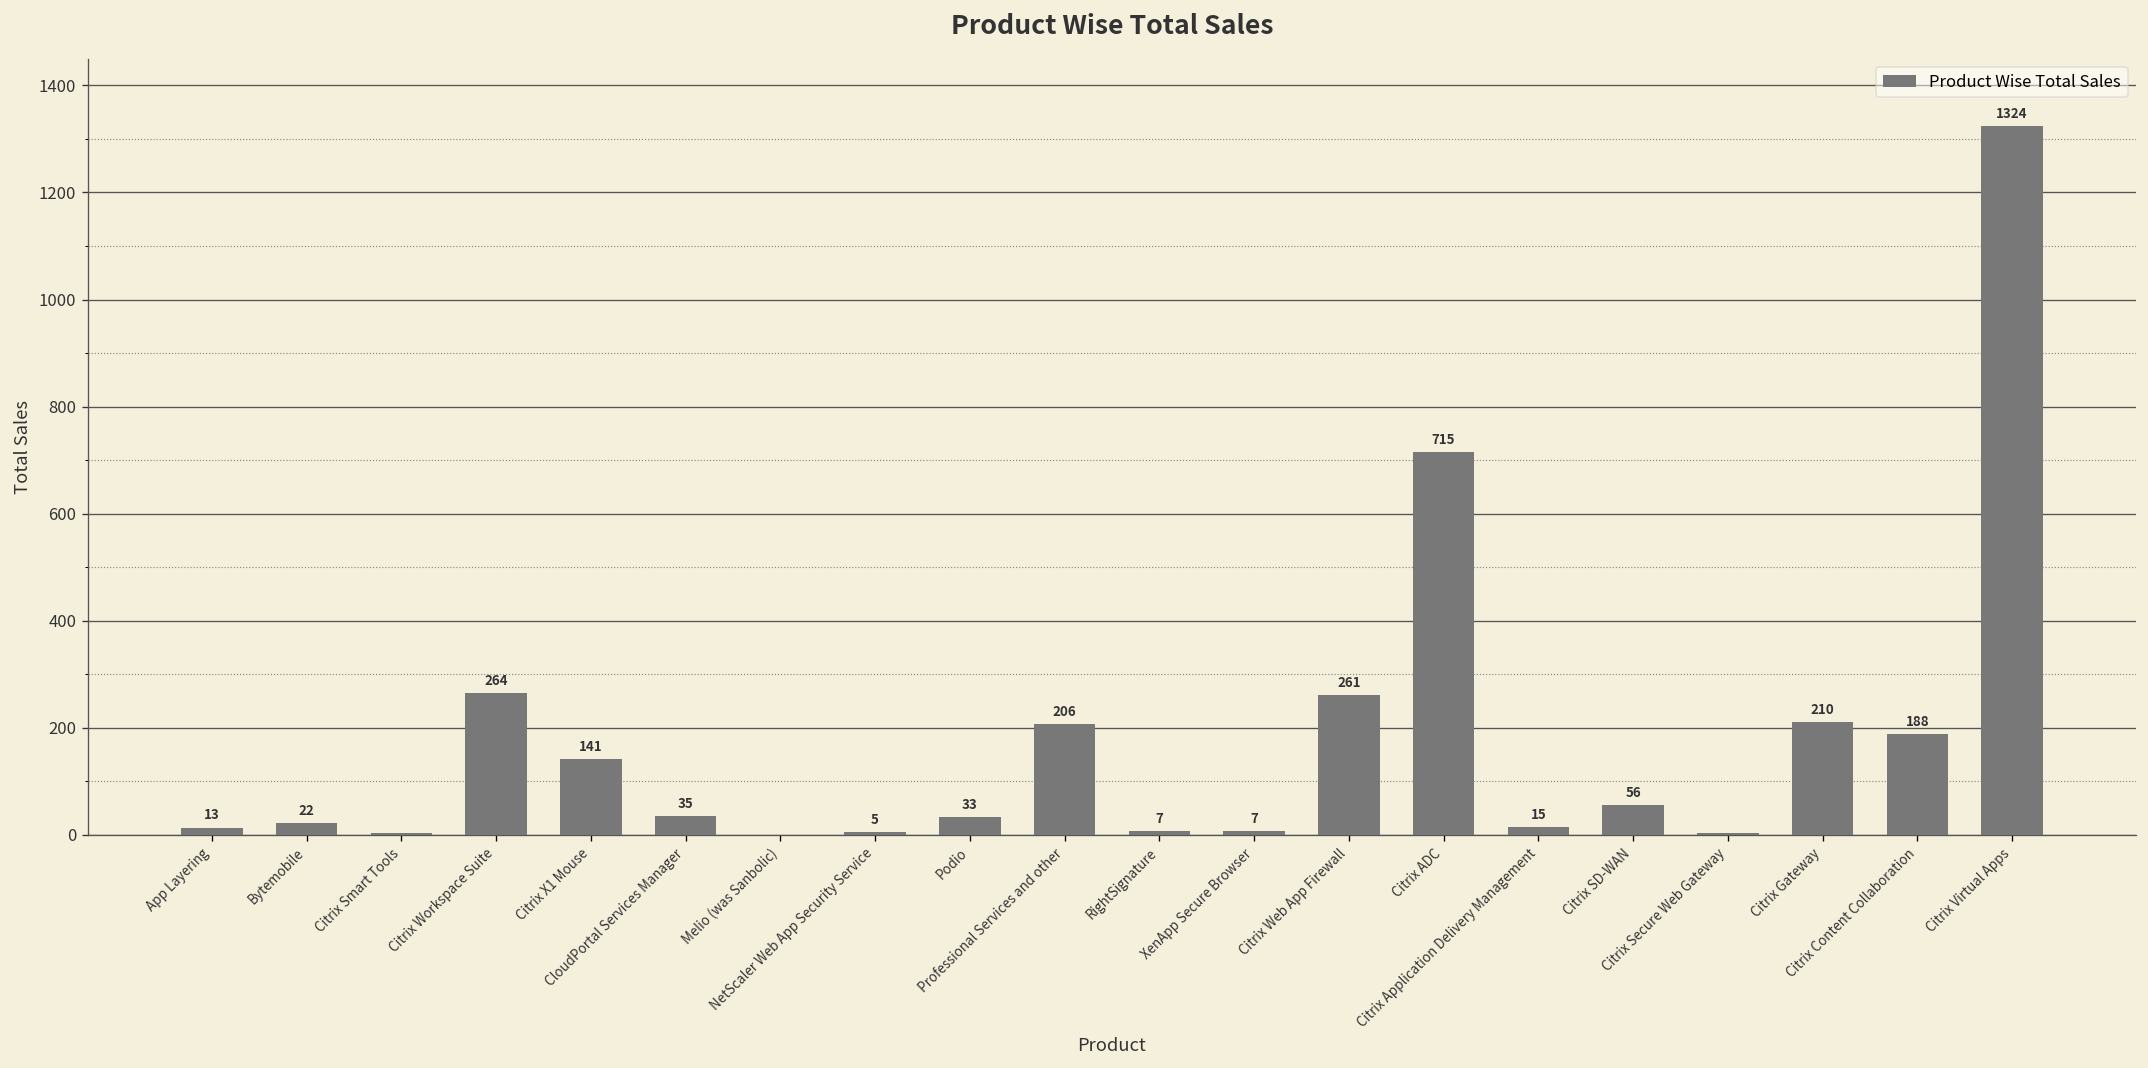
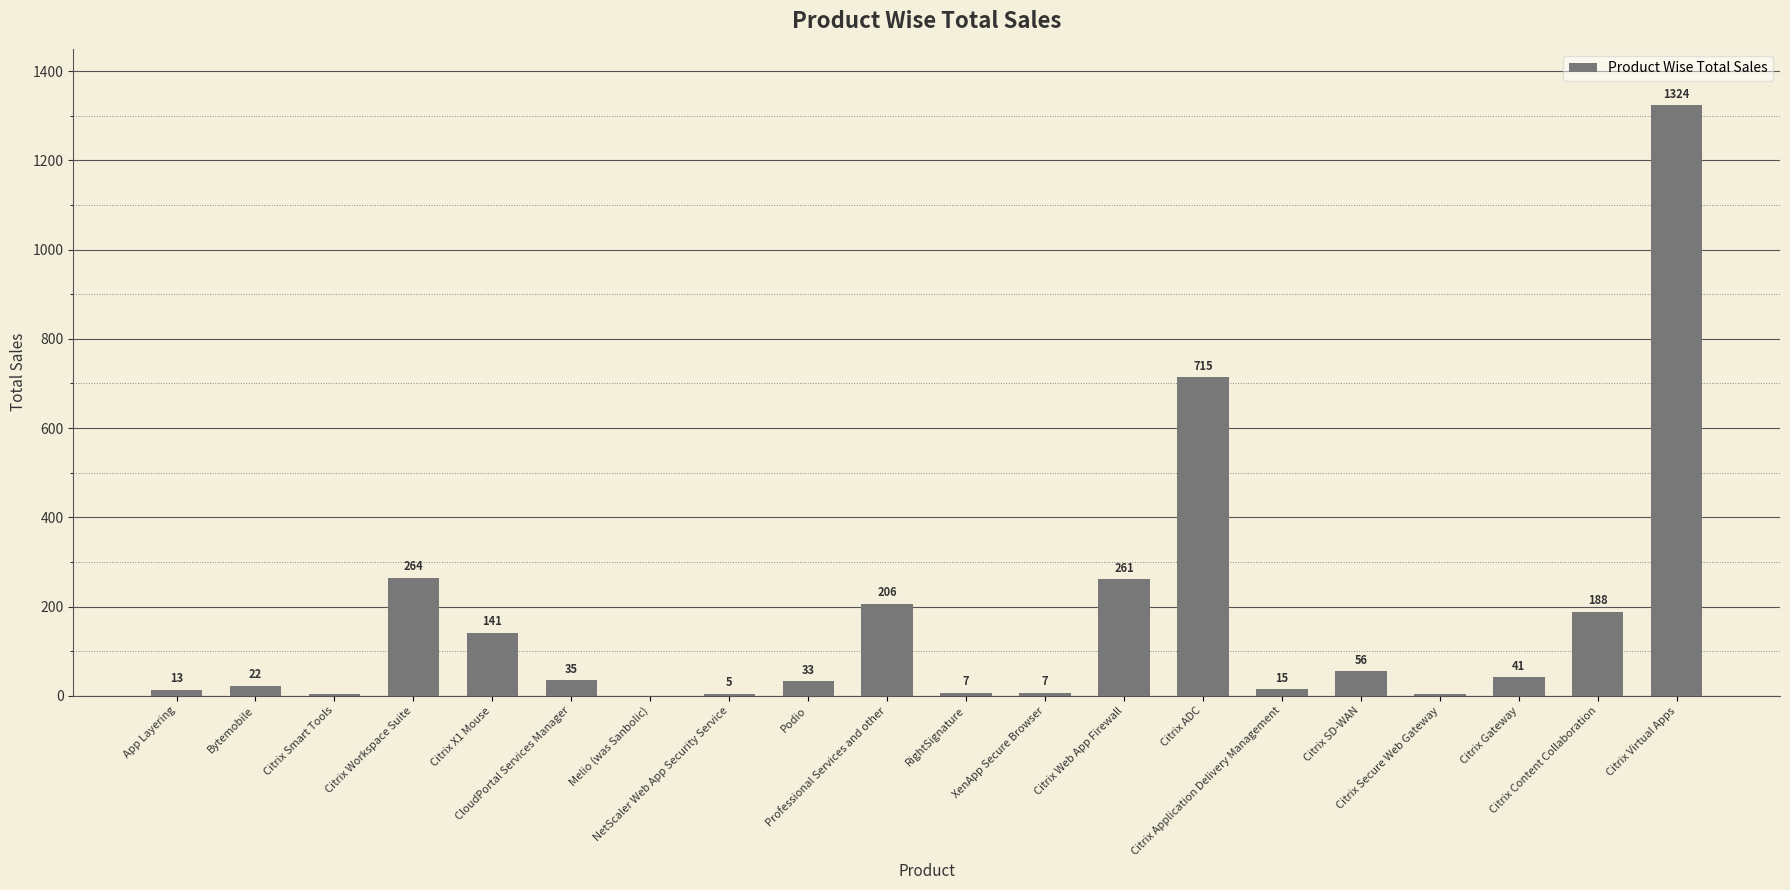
Citrix Gateway: 210 -> 41
